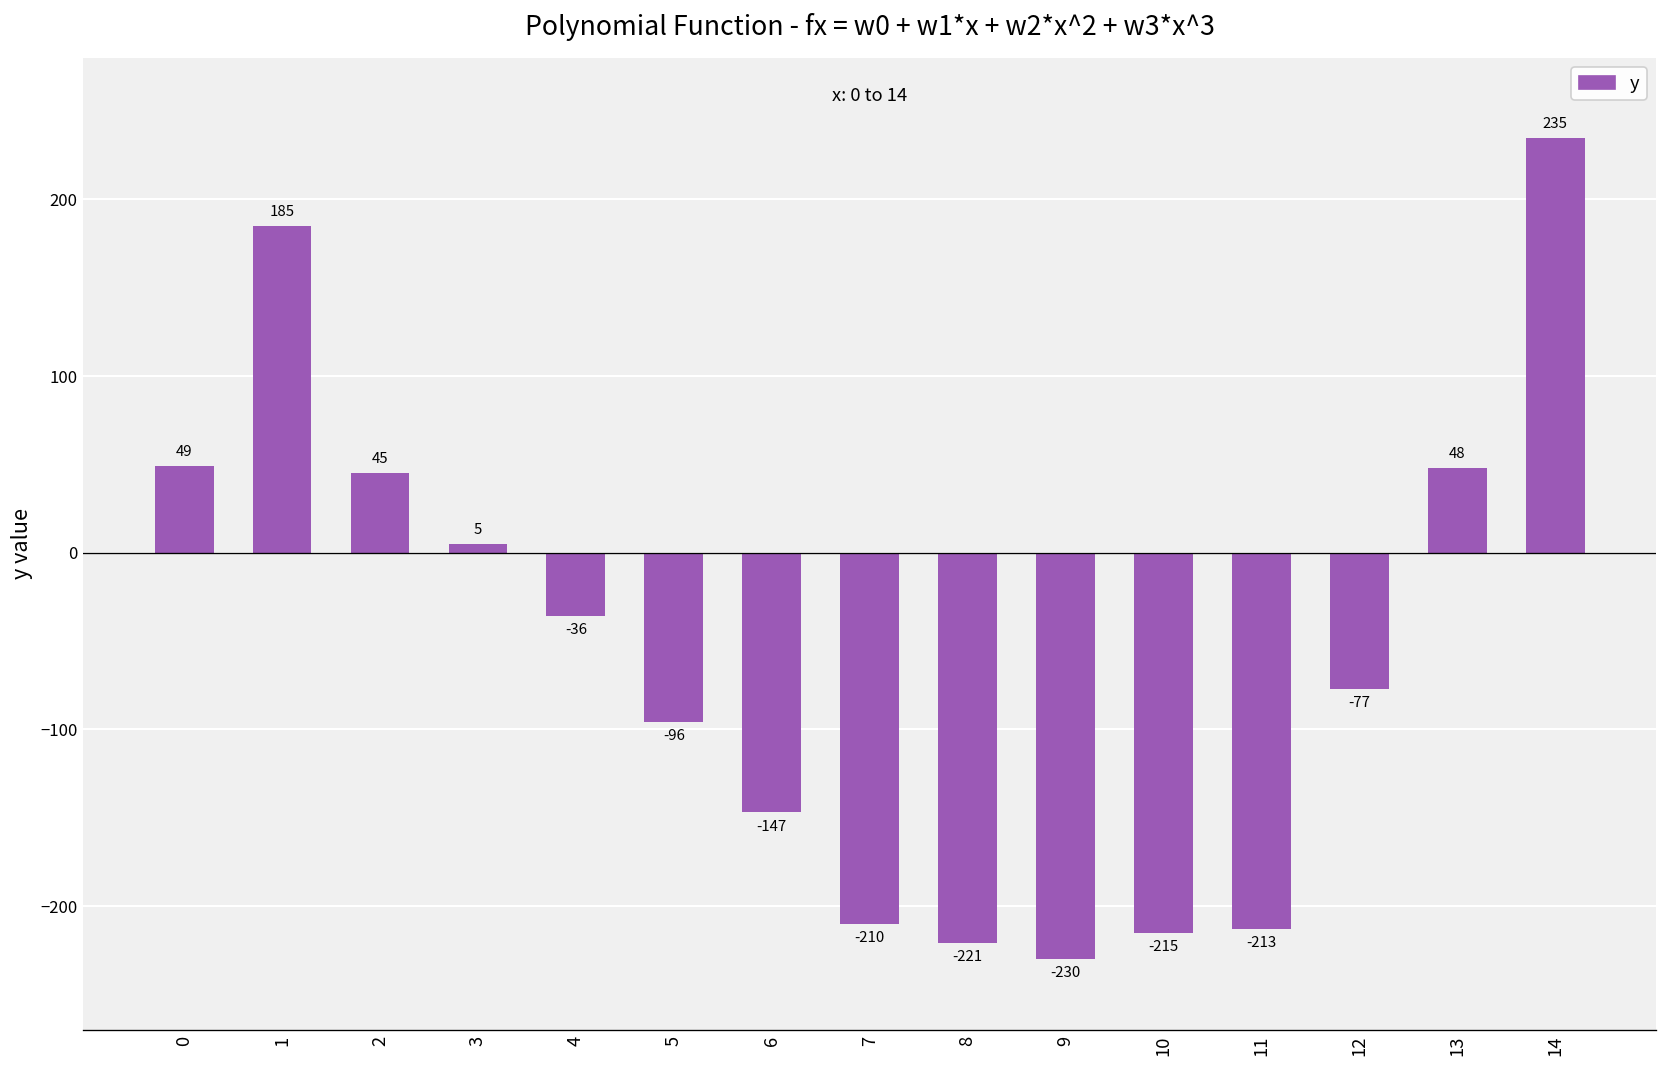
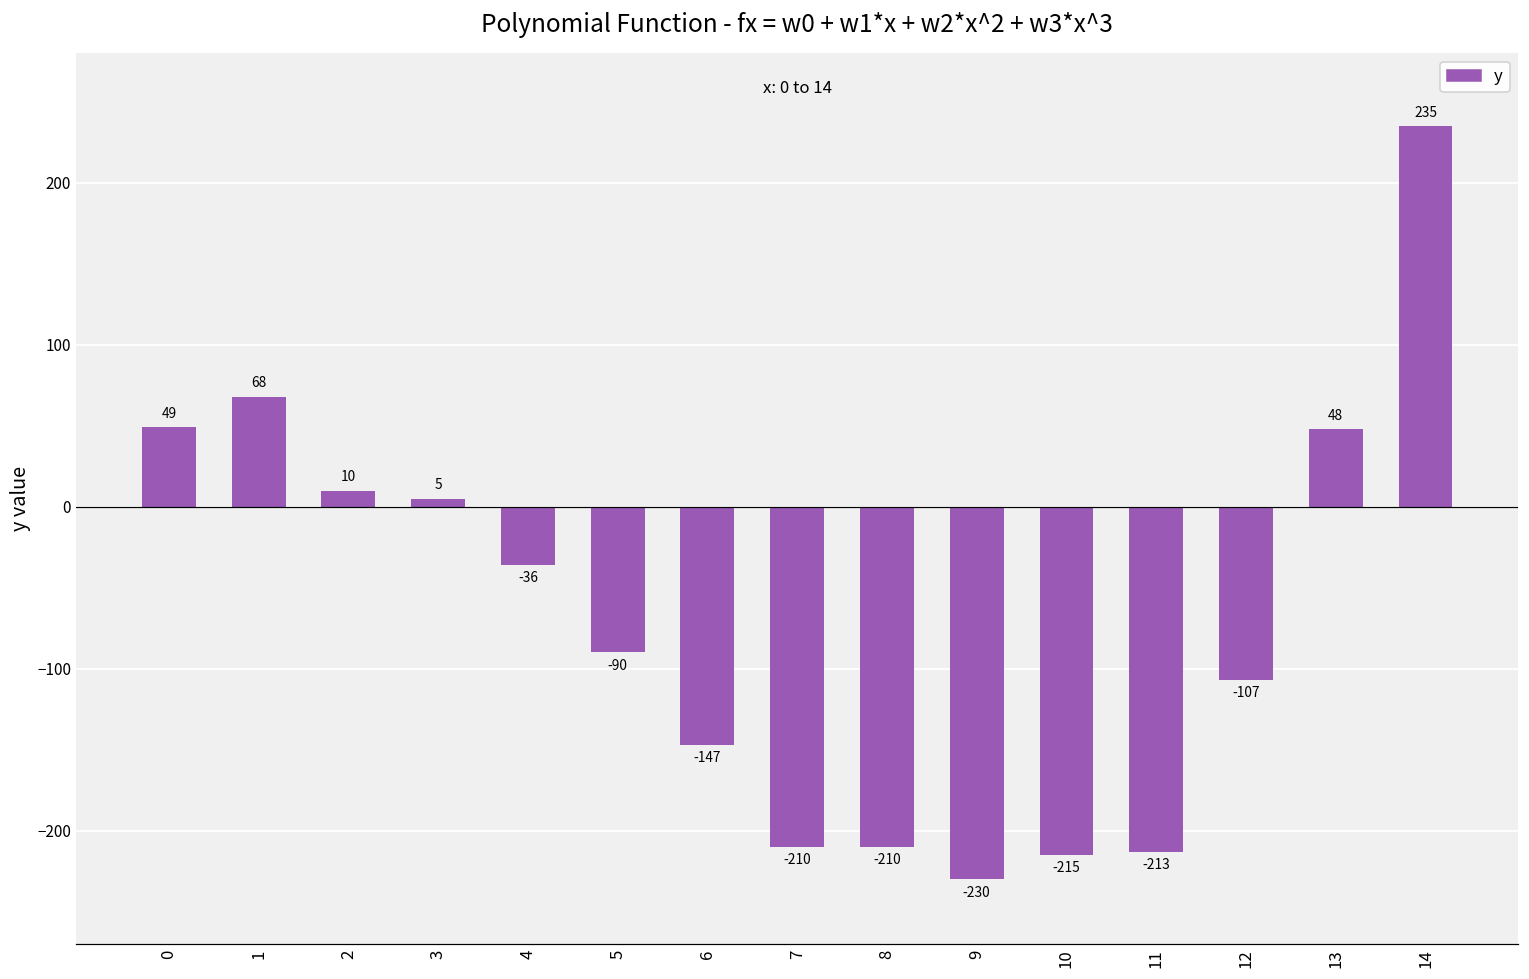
1: 185 -> 68
2: 45 -> 10
5: -96 -> -90
8: -221 -> -210
12: -77 -> -107
